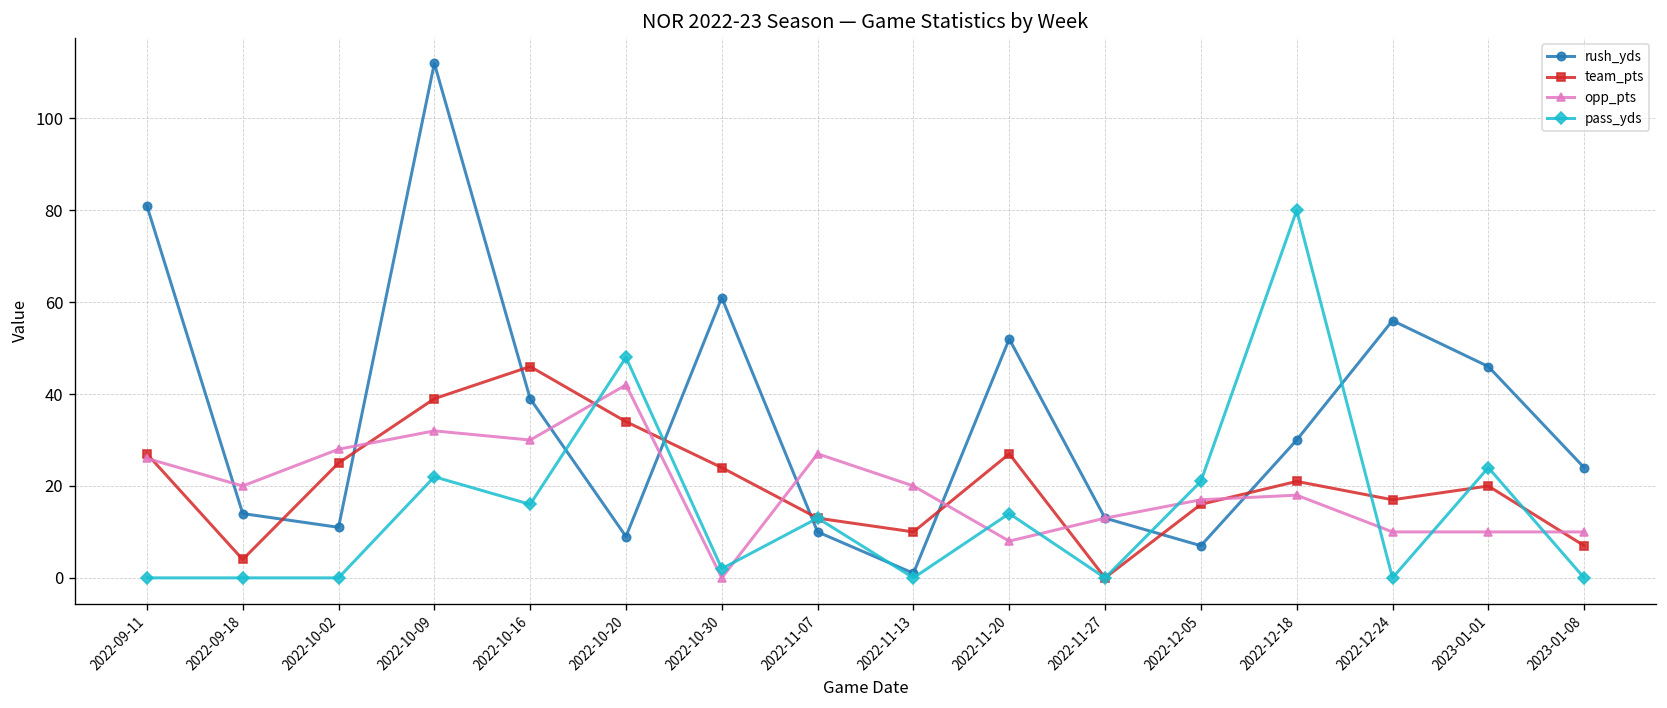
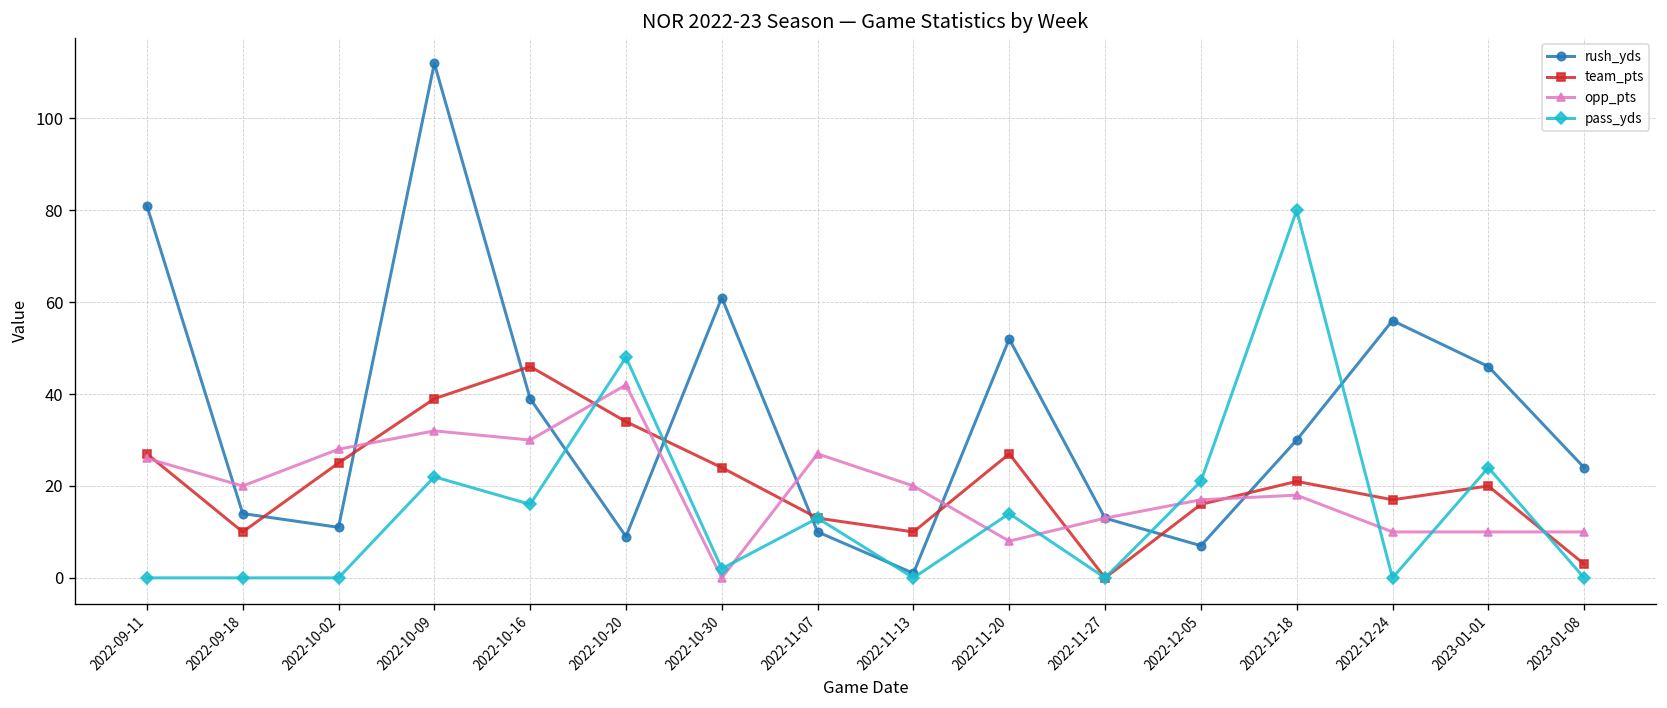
team_pts, 2022-09-18: 4 -> 10
team_pts, 2023-01-08: 7 -> 3
